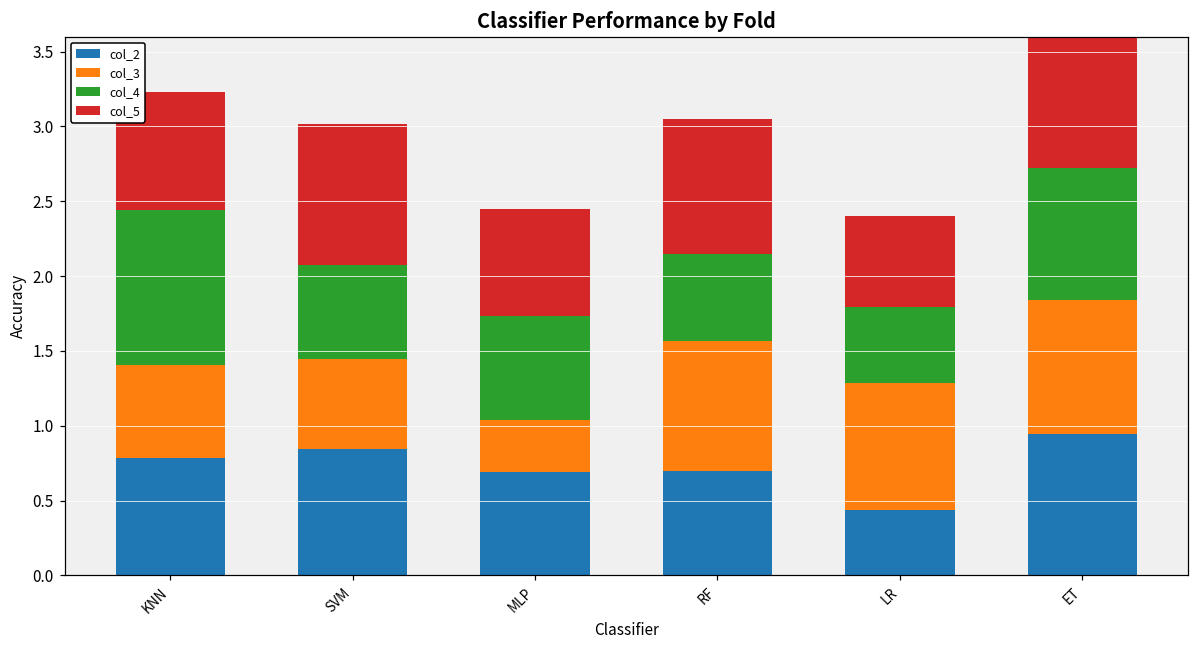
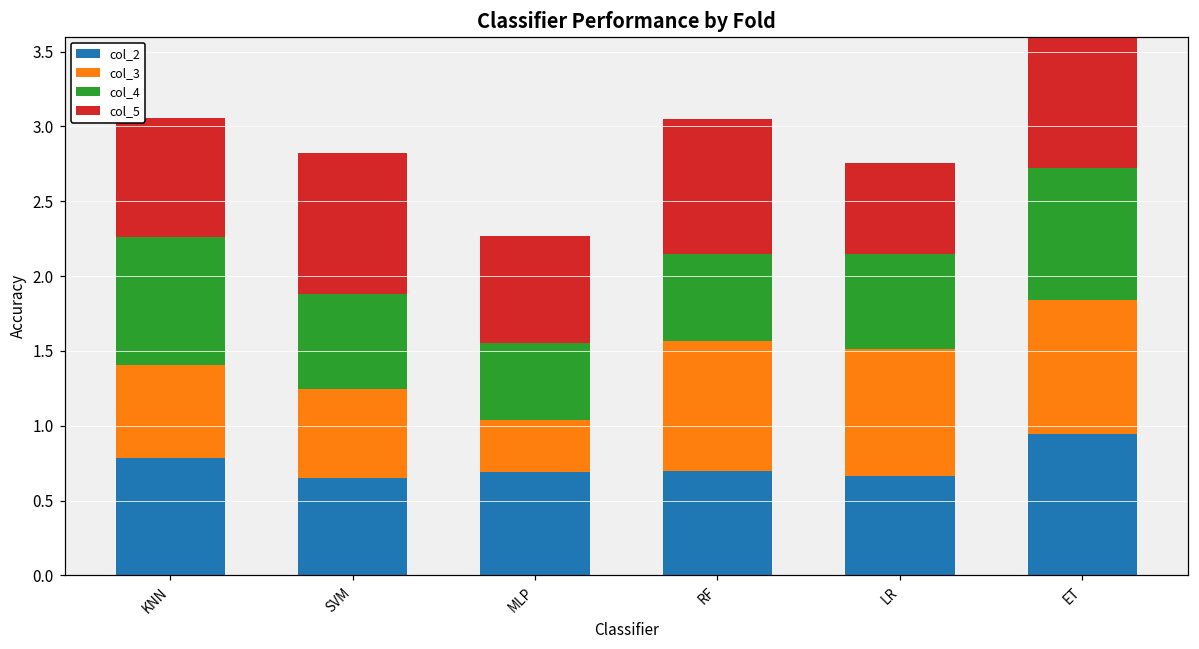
col_4, KNN: 1.03 -> 0.86
col_2, SVM: 0.84 -> 0.65
col_4, MLP: 0.70 -> 0.52
col_2, LR: 0.44 -> 0.66
col_4, LR: 0.51 -> 0.64
